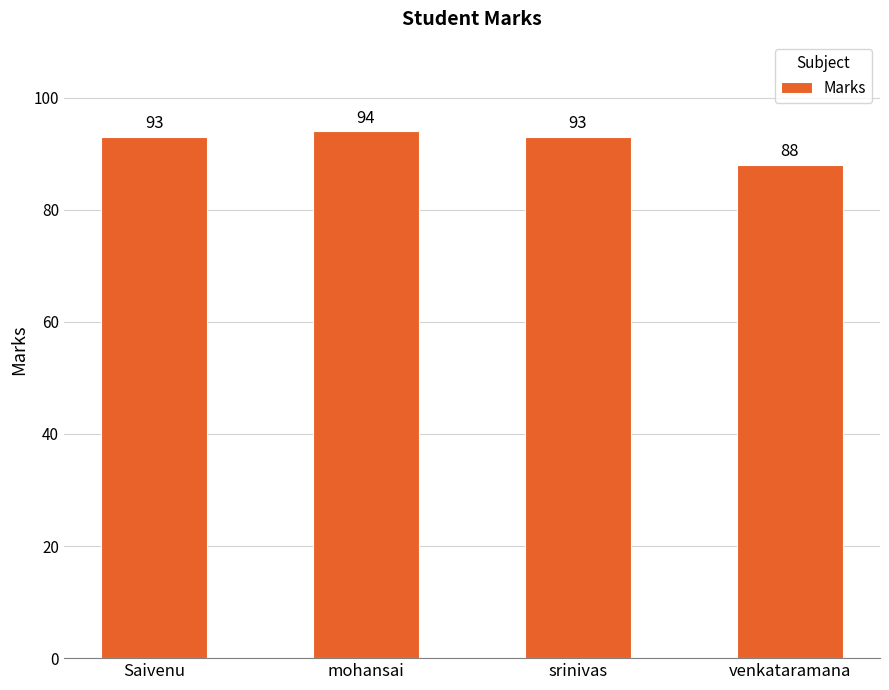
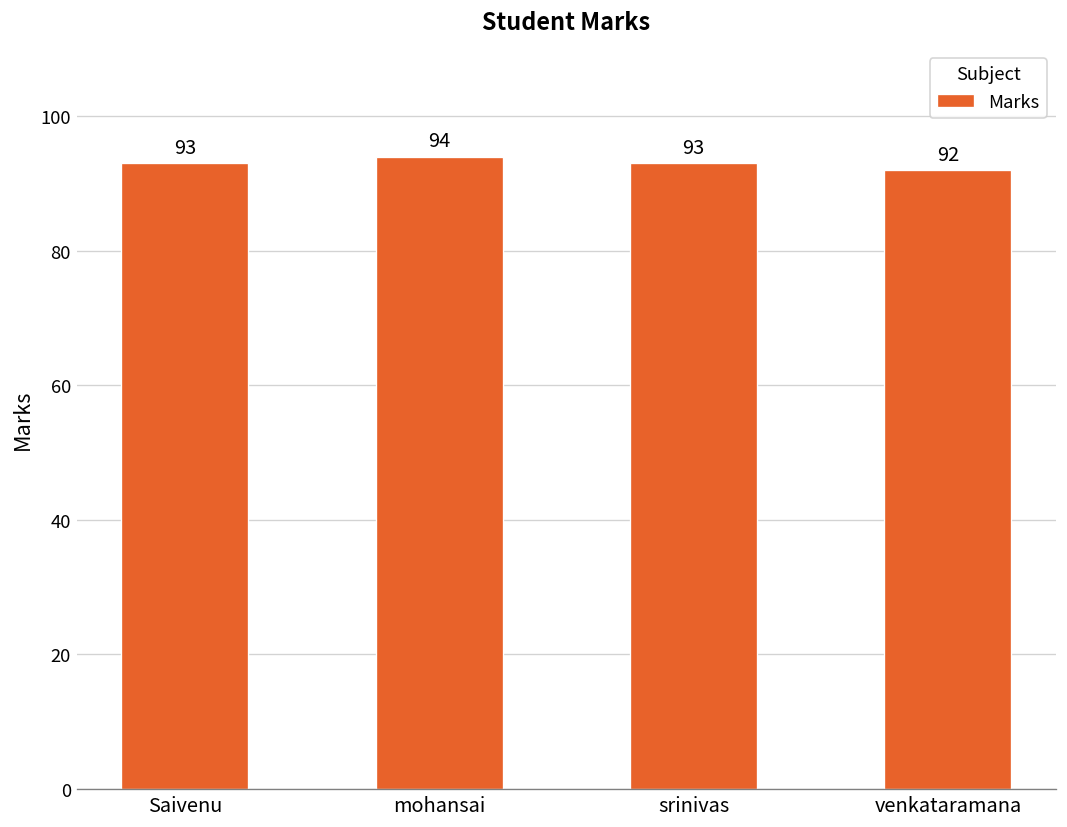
venkataramana: 88 -> 92
